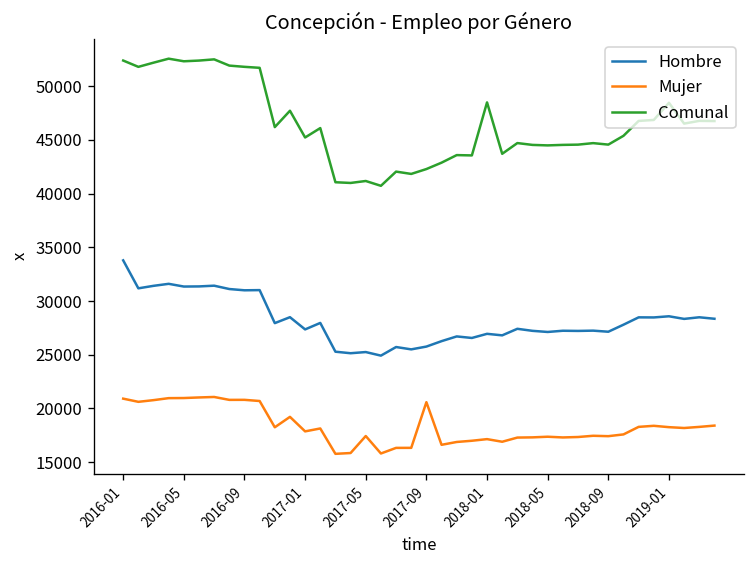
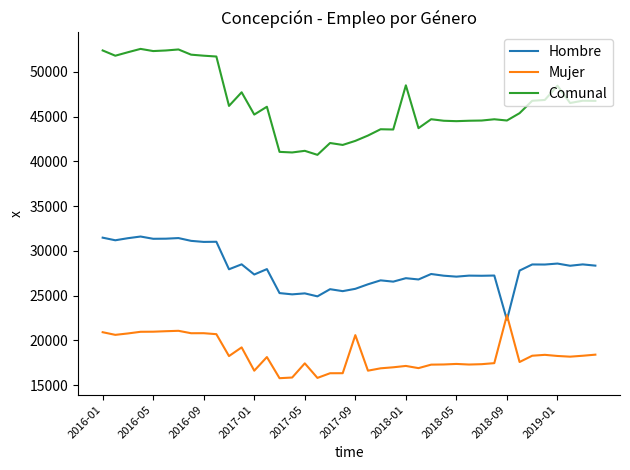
Hombre, 2016-01: 34000 -> 31000
Mujer, 2017-01: 18000 -> 17000
Hombre, 2018-09: 27000 -> 22000
Mujer, 2018-09: 17000 -> 23000
